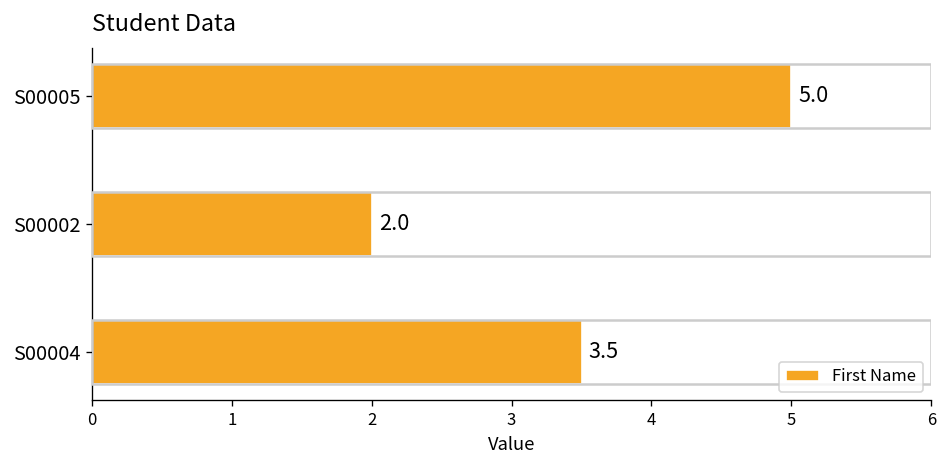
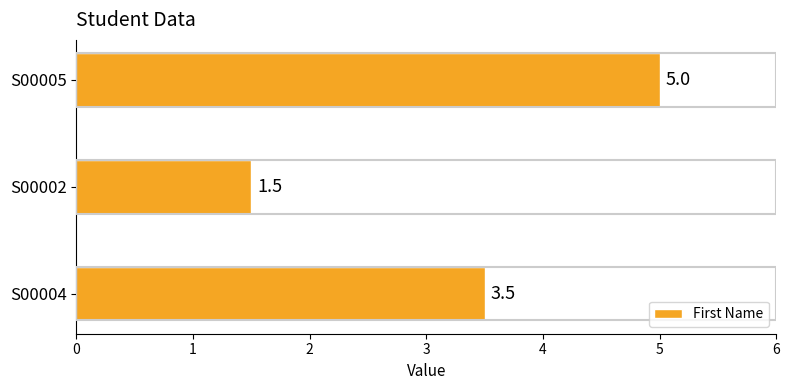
S00002: 2.0 -> 1.5
